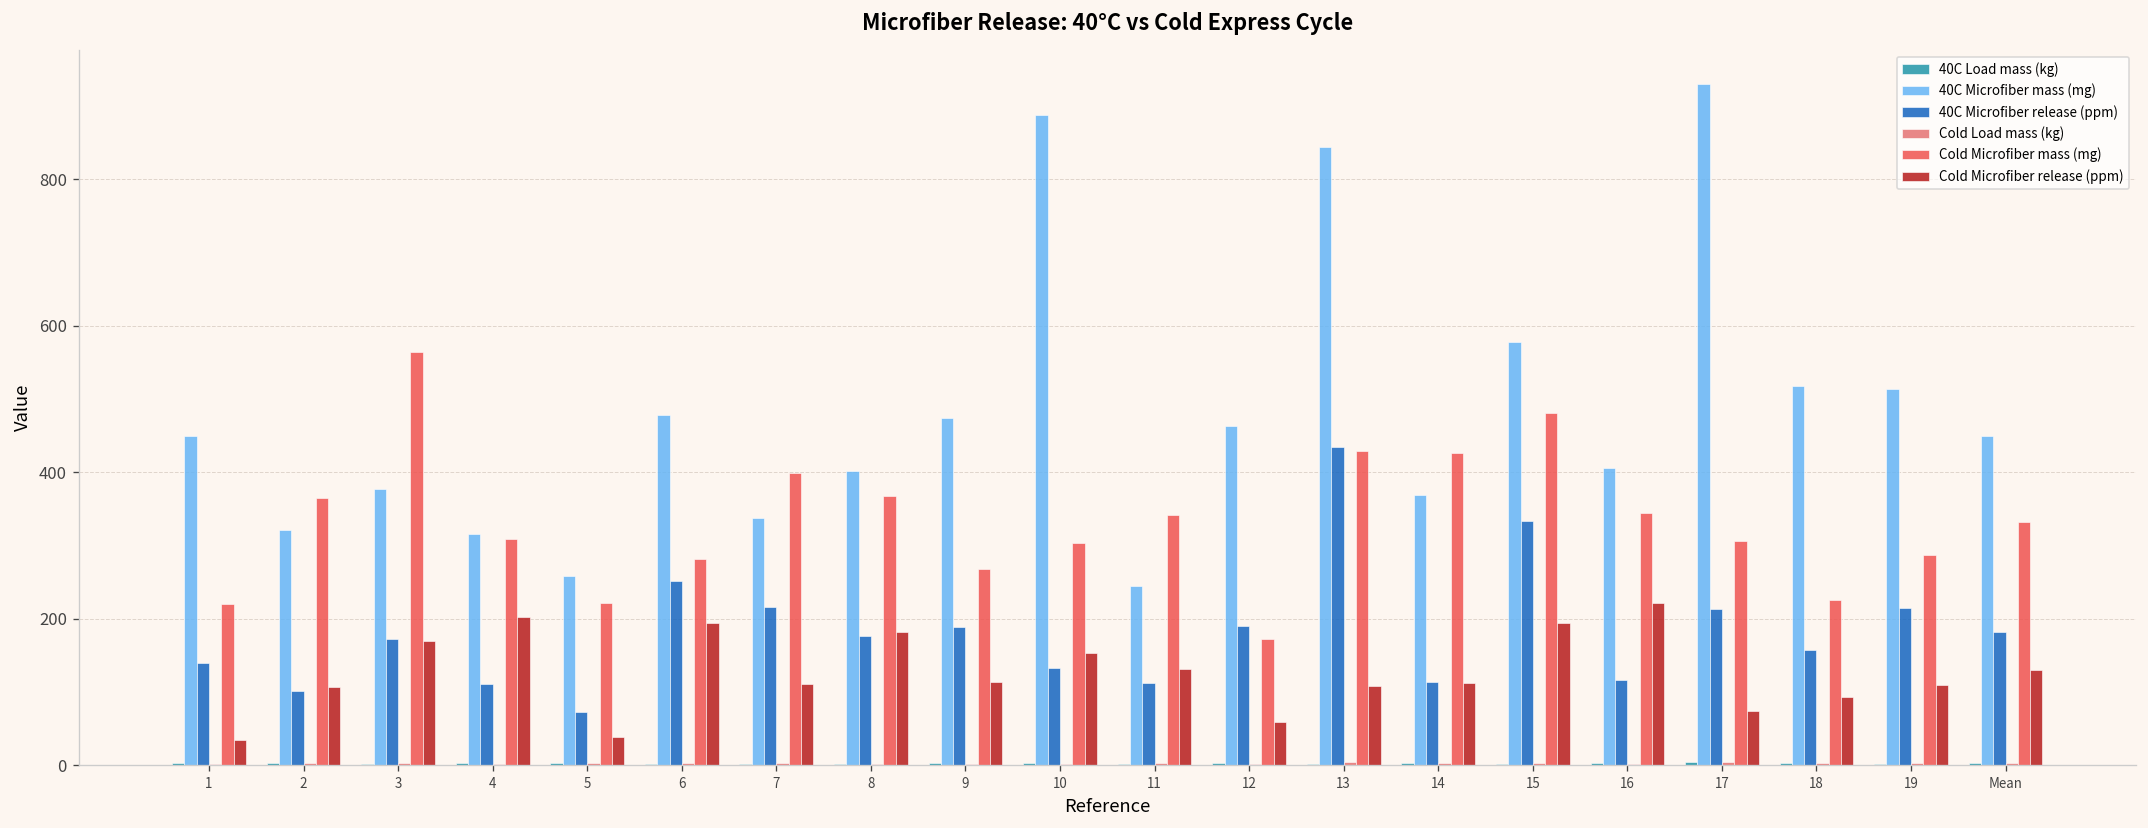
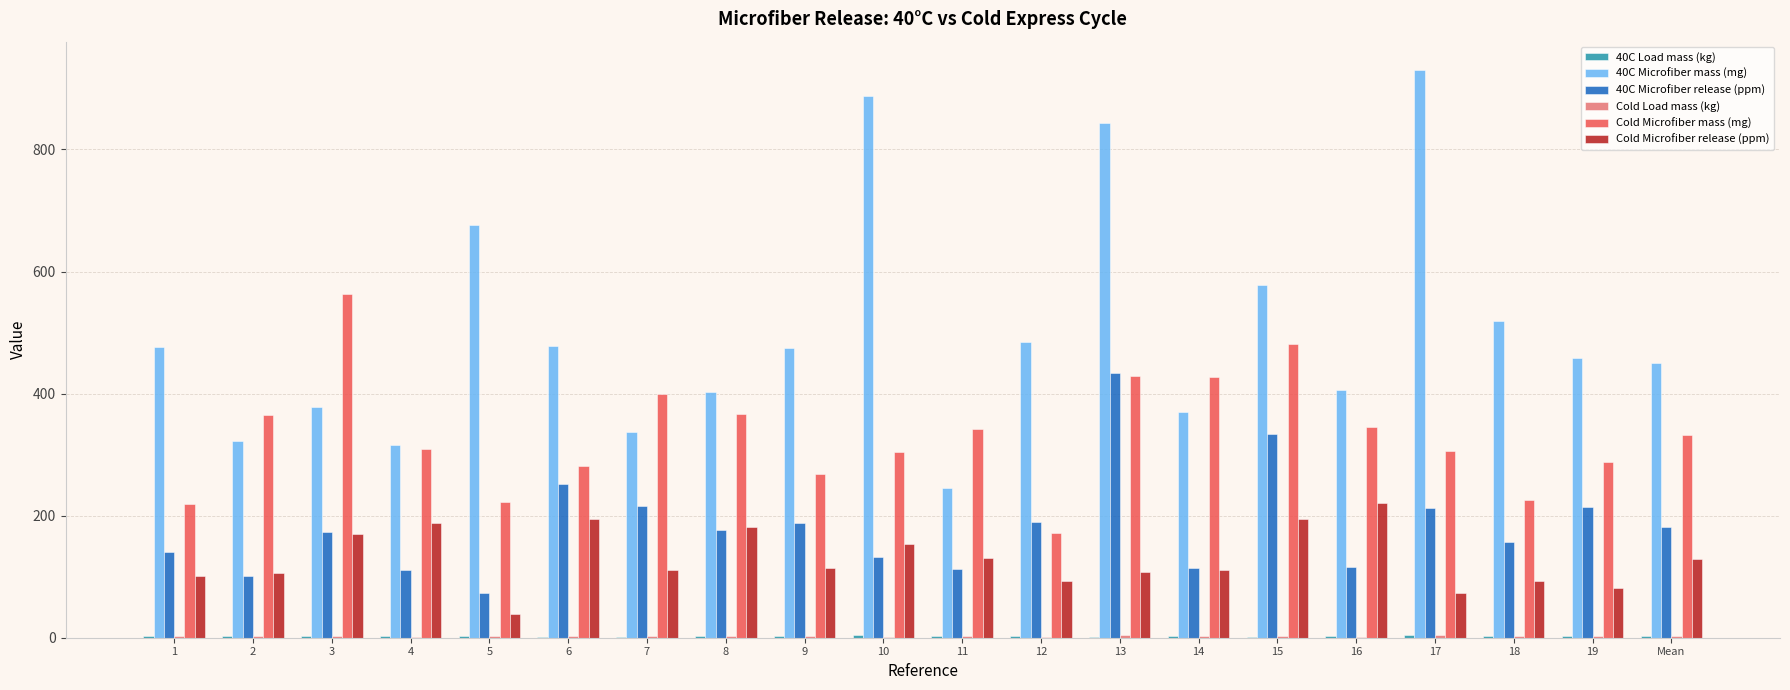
40C Microfiber mass (mg), 1: 450 -> 480
Cold Microfiber release (ppm), 1: 30 -> 100
Cold Microfiber release (ppm), 4: 200 -> 190
40C Microfiber mass (mg), 5: 260 -> 680
40C Microfiber mass (mg), 12: 460 -> 480
Cold Microfiber release (ppm), 12: 60 -> 90
40C Microfiber mass (mg), 19: 510 -> 460
Cold Microfiber release (ppm), 19: 110 -> 80
